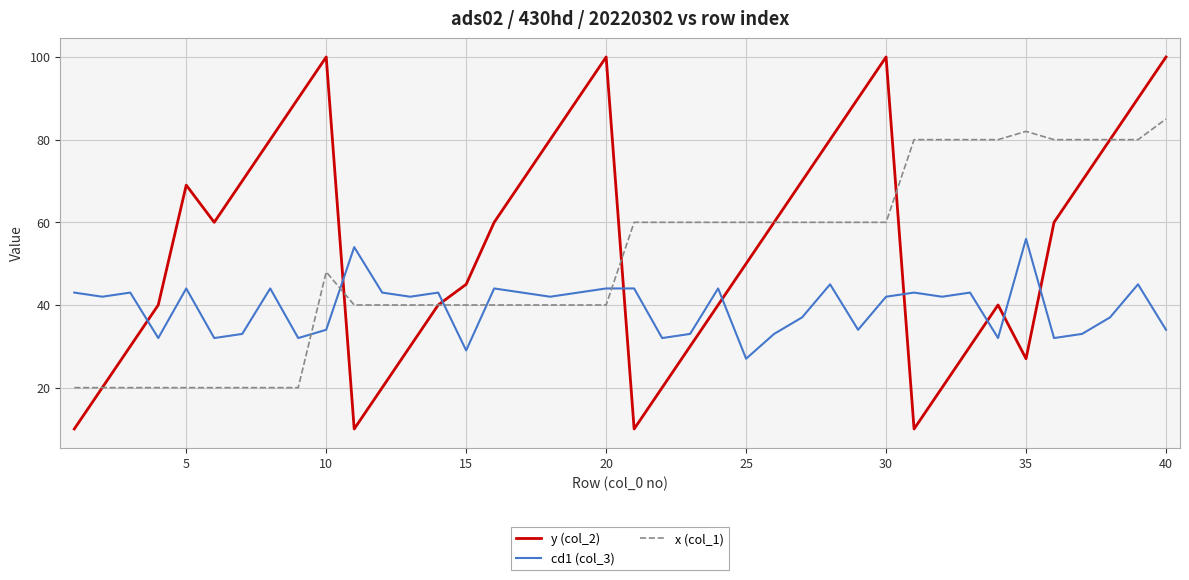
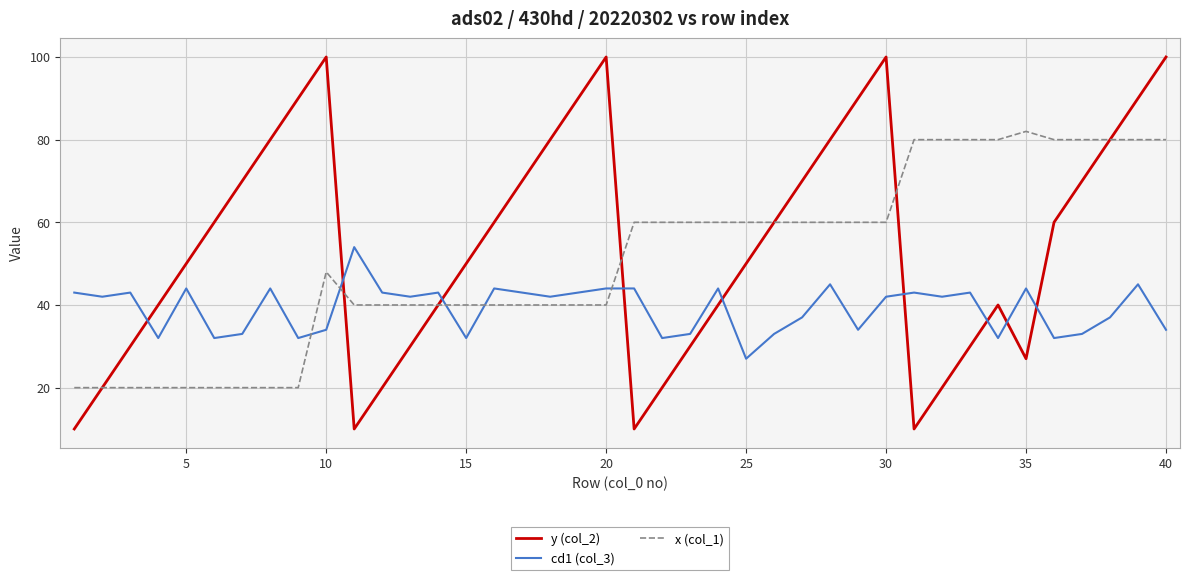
y (col_2), 5: 69 -> 50
y (col_2), 15: 45 -> 50
cd1 (col_3), 15: 29 -> 32
cd1 (col_3), 35: 56 -> 44
x (col_1), 40: 85 -> 80
